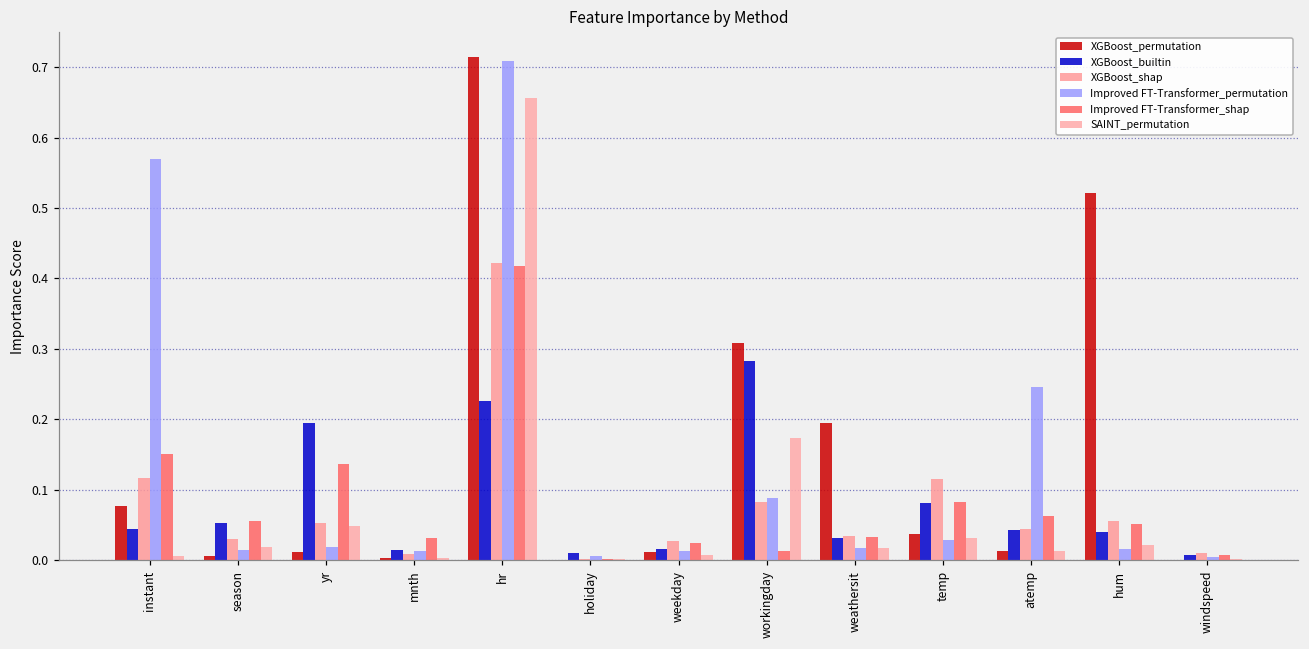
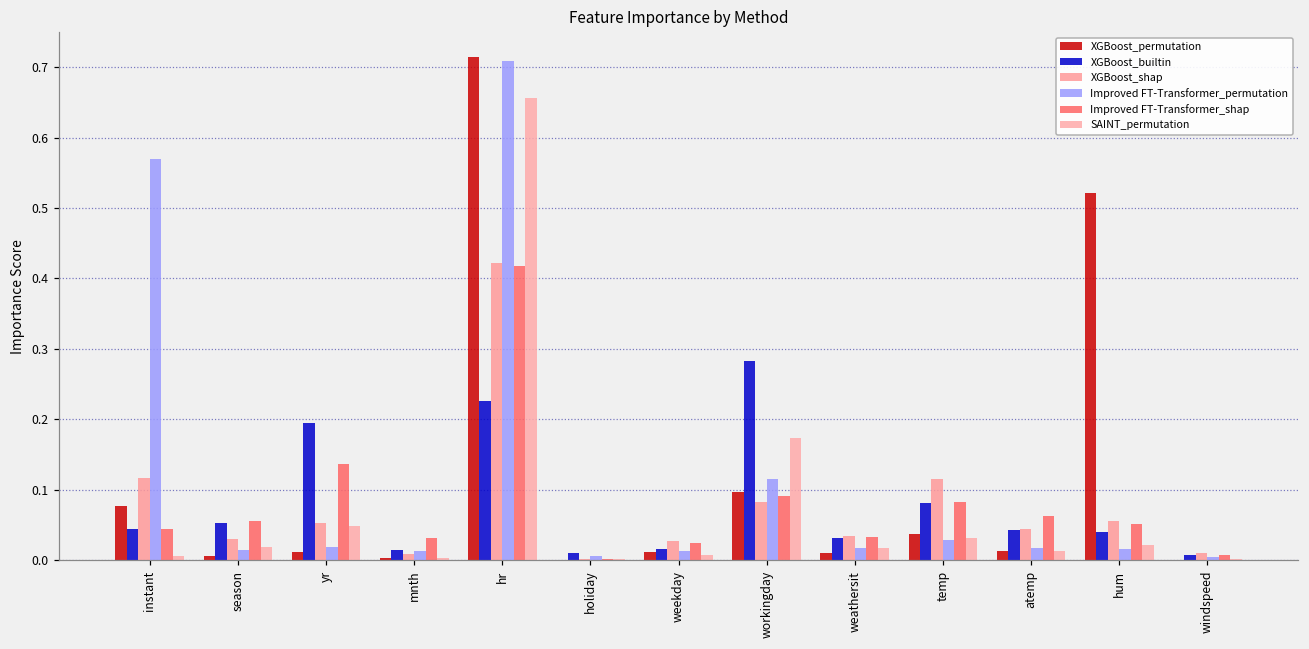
Improved FT-Transformer_shap, instant: 0.15 -> 0.04
XGBoost_permutation, workingday: 0.31 -> 0.10
Improved FT-Transformer_permutation, workingday: 0.09 -> 0.11
Improved FT-Transformer_shap, workingday: 0.01 -> 0.09
XGBoost_permutation, weathersit: 0.19 -> 0.01
Improved FT-Transformer_permutation, atemp: 0.25 -> 0.02
